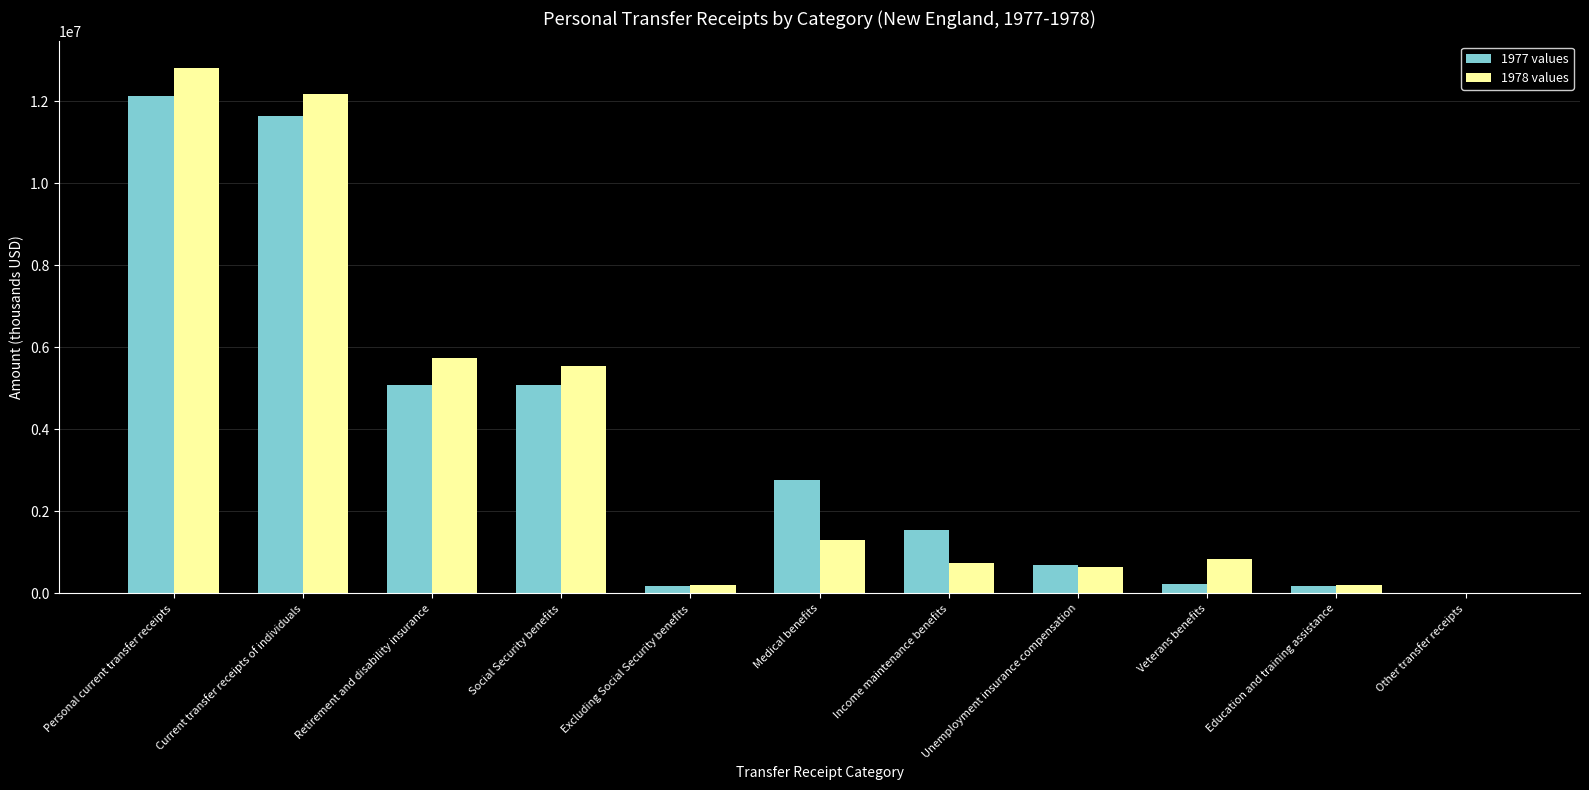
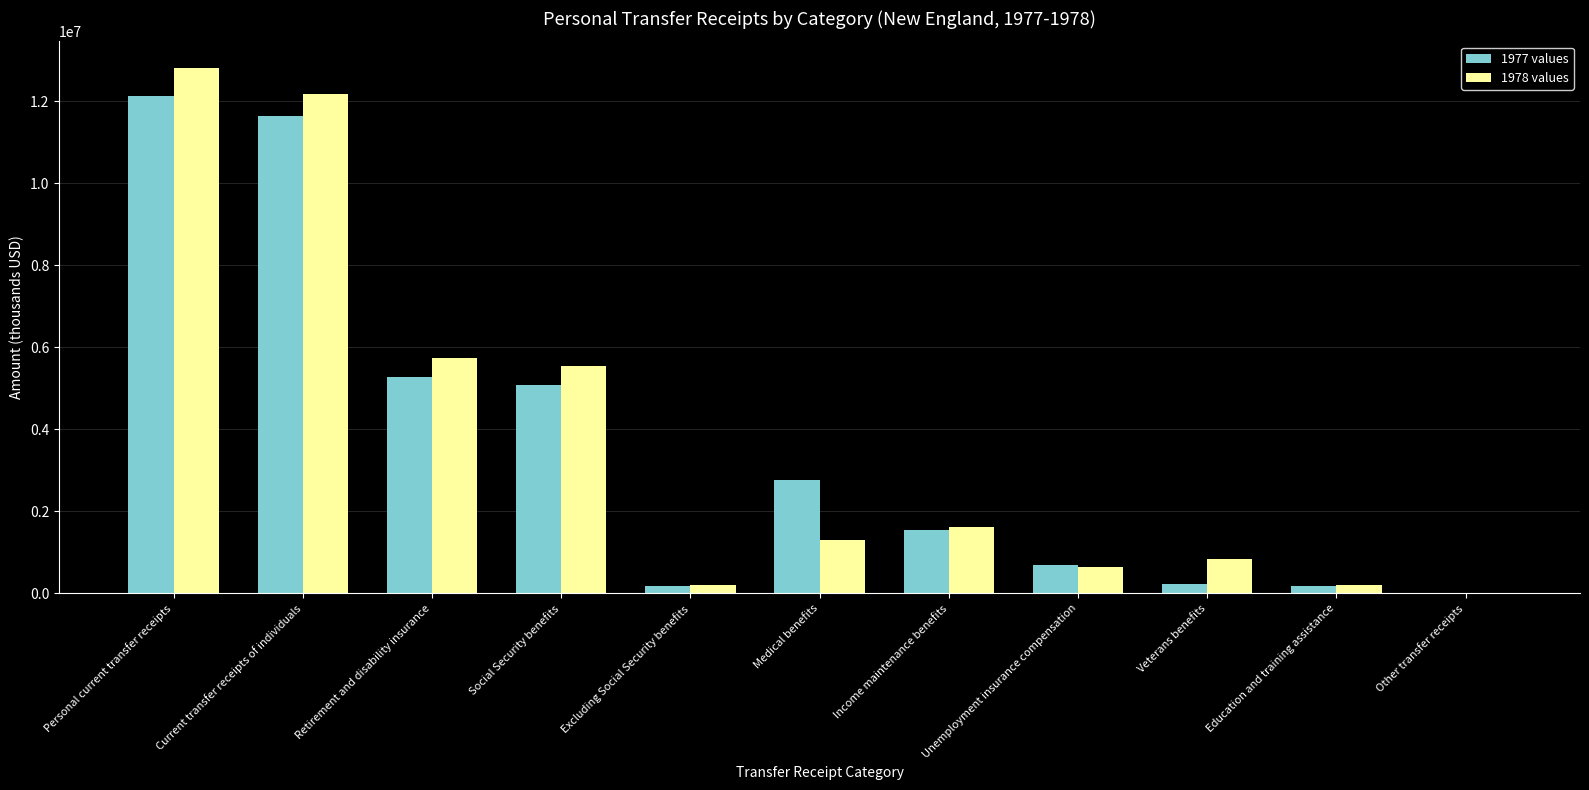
1977 values, Retirement and disability insurance: 5100000 -> 5300000
1978 values, Income maintenance benefits: 700000 -> 1600000
